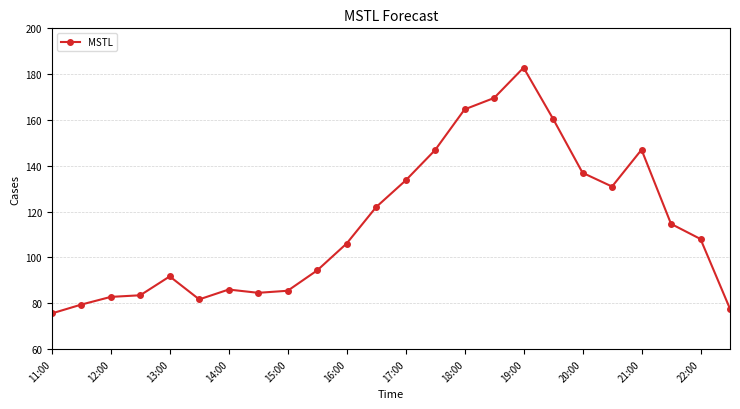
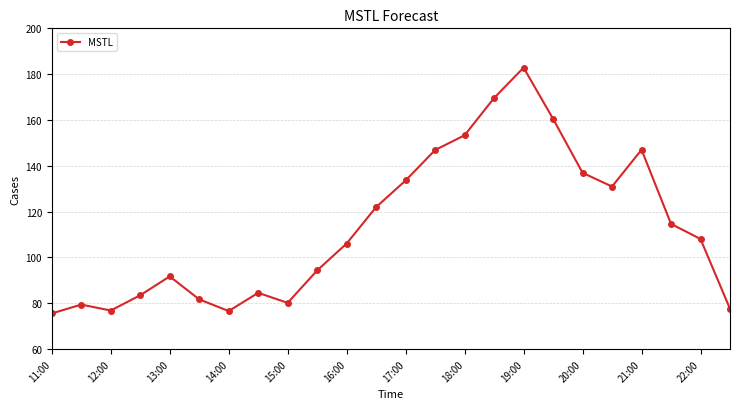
12:00: 83 -> 77
14:00: 86 -> 77
15:00: 85 -> 80
18:00: 165 -> 153
